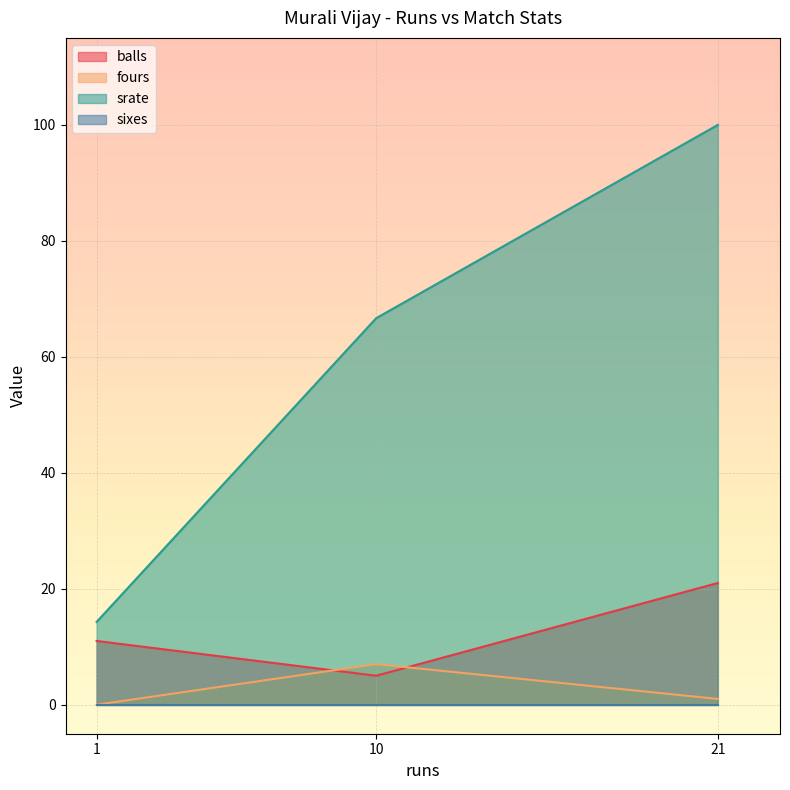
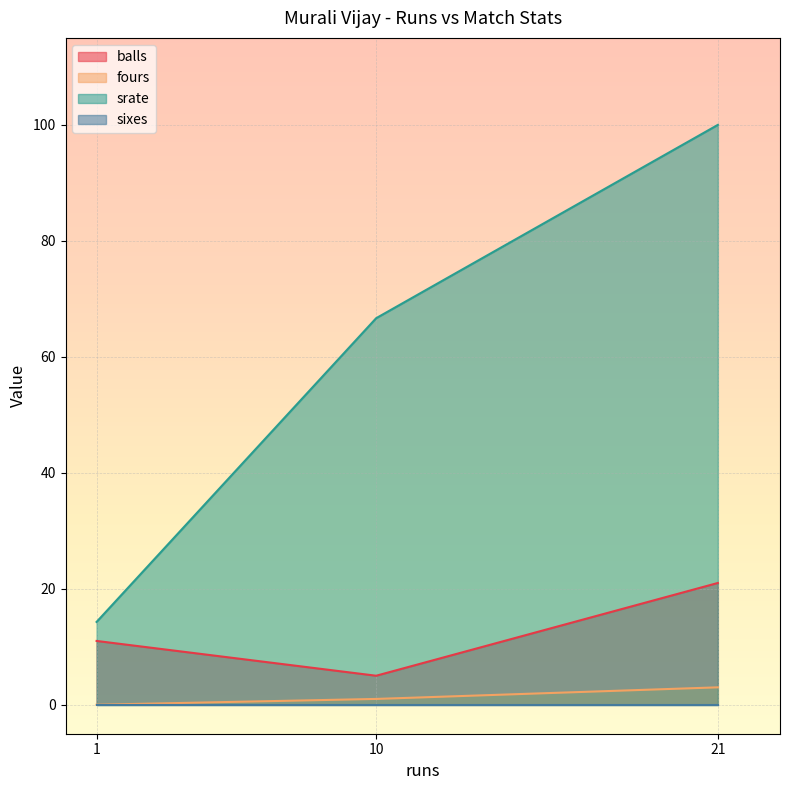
fours, 10: 7 -> 1
fours, 21: 1 -> 3
